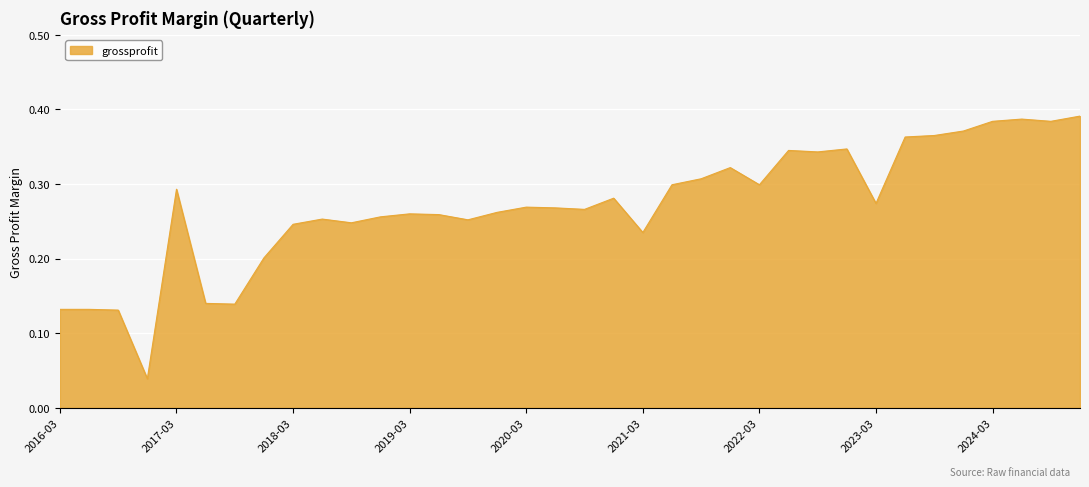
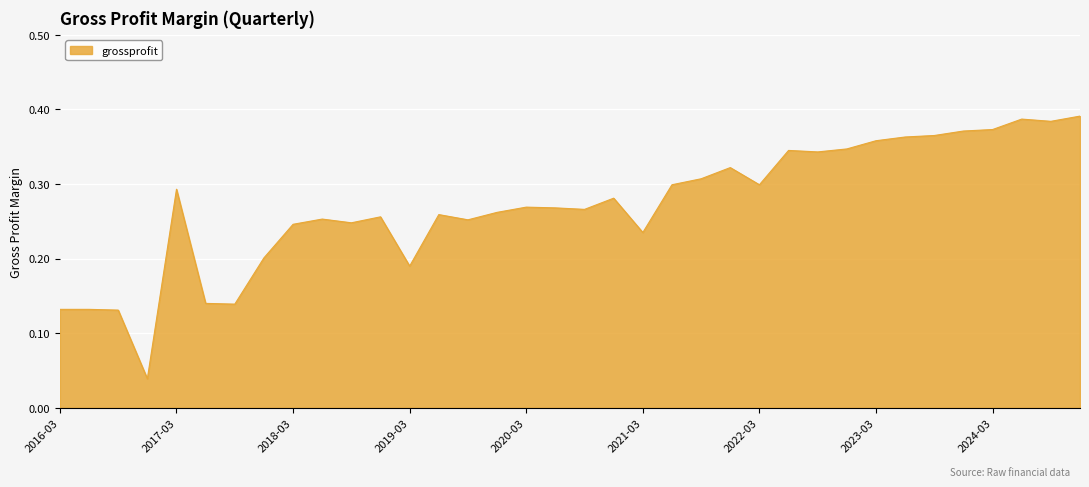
2019-03: 0.26 -> 0.19
2023-03: 0.27 -> 0.36
2024-03: 0.38 -> 0.37
